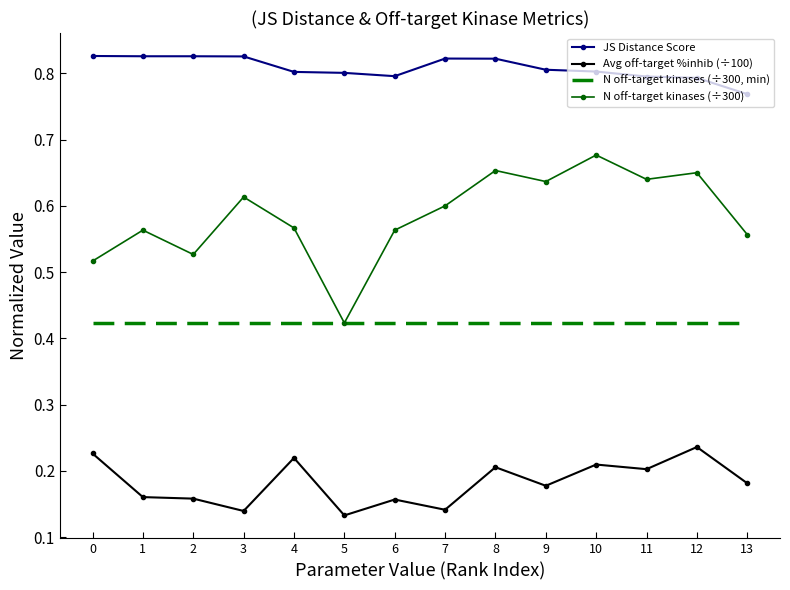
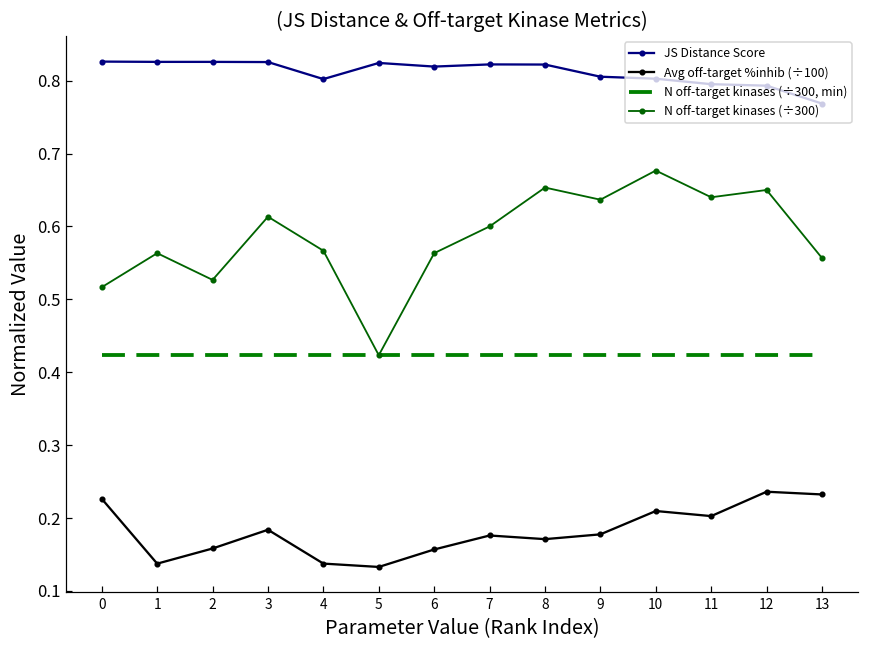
Avg off-target %inhib (÷100), 1: 0.16 -> 0.14
Avg off-target %inhib (÷100), 3: 0.14 -> 0.18
Avg off-target %inhib (÷100), 4: 0.22 -> 0.14
JS Distance Score, 5: 0.80 -> 0.82
JS Distance Score, 6: 0.80 -> 0.82
Avg off-target %inhib (÷100), 7: 0.14 -> 0.18
Avg off-target %inhib (÷100), 8: 0.21 -> 0.17
Avg off-target %inhib (÷100), 13: 0.18 -> 0.23
